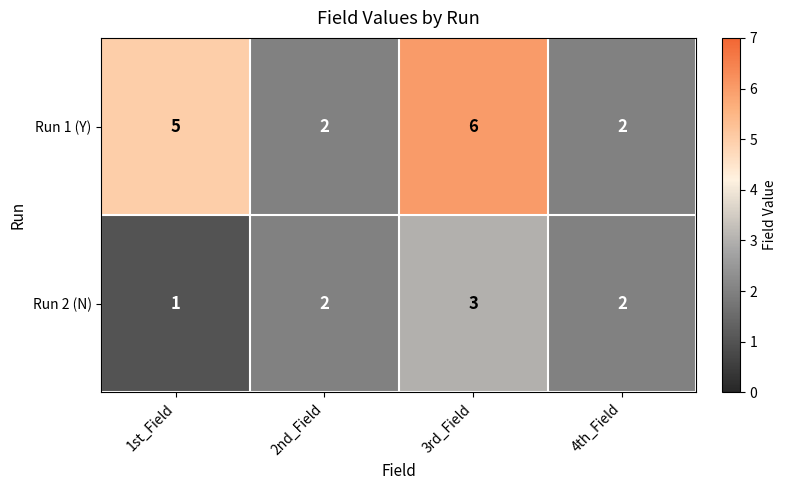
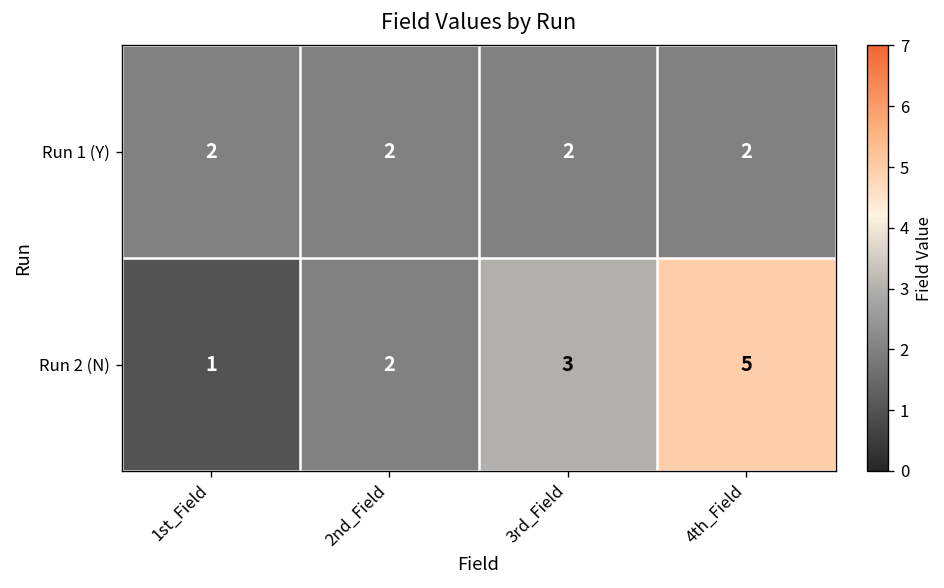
Run 1 (Y), 1st_Field: 5 -> 2
Run 1 (Y), 3rd_Field: 6 -> 2
Run 2 (N), 4th_Field: 2 -> 5
